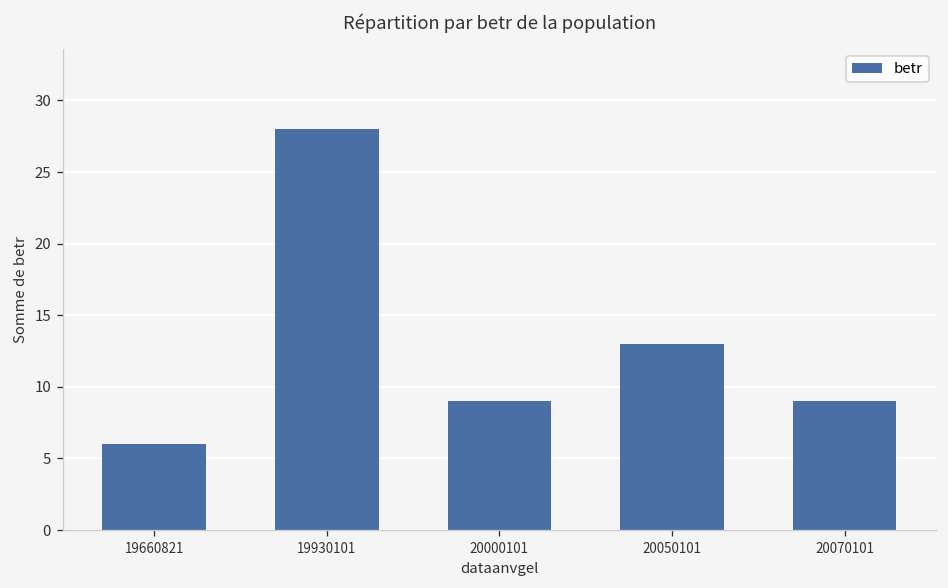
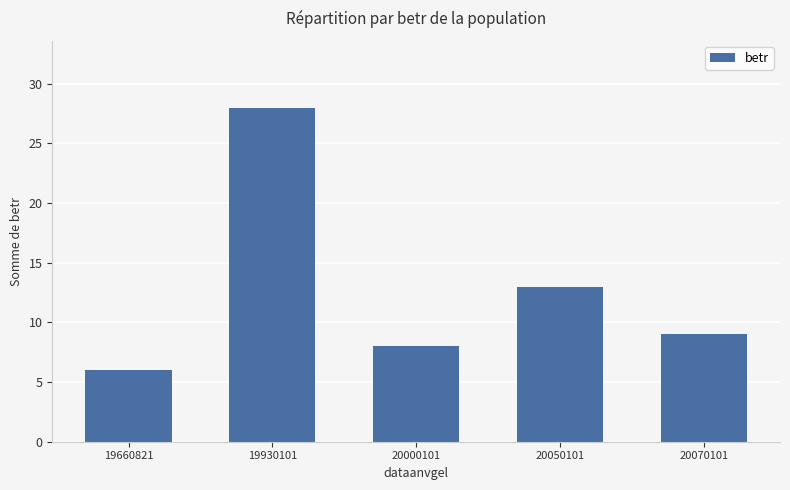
20000101: 9 -> 8
